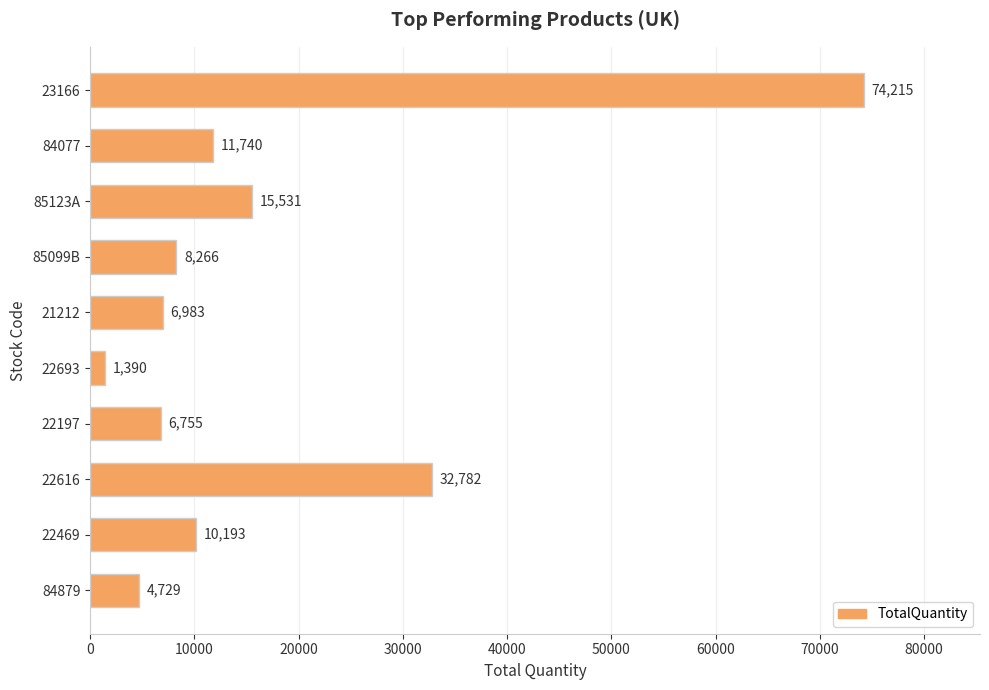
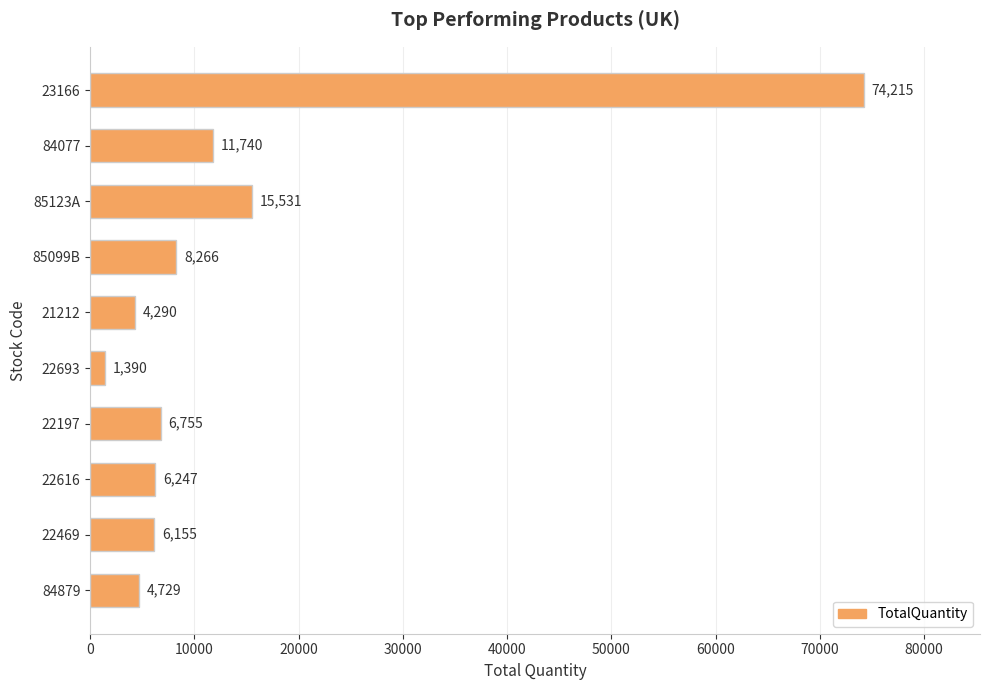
21212: 6,983 -> 4,290
22616: 32,782 -> 6,247
22469: 10,193 -> 6,155
